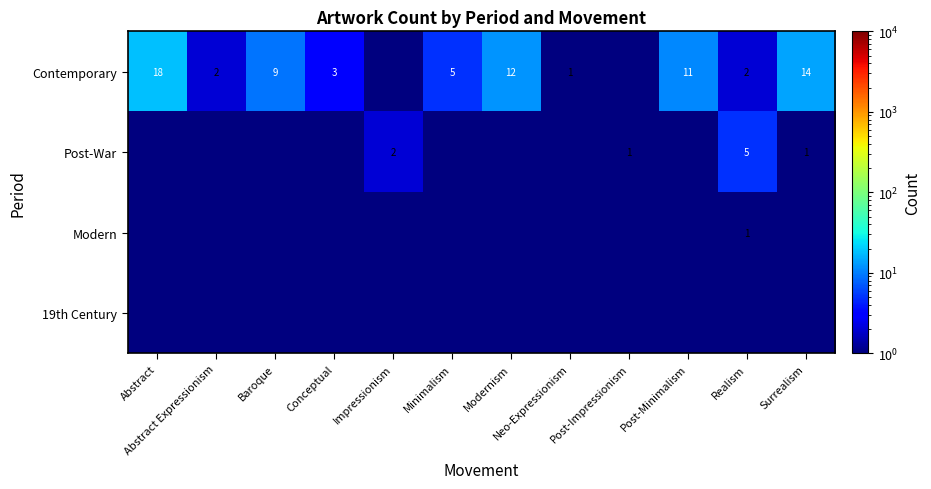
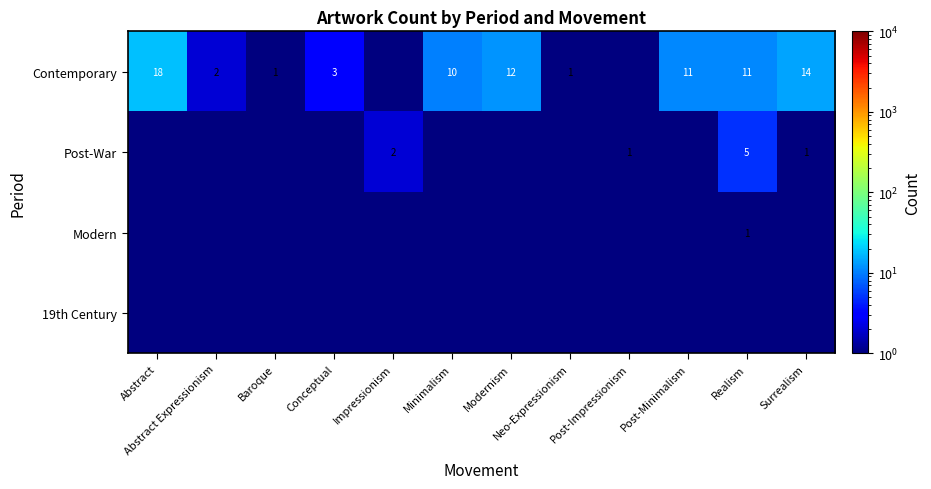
Contemporary, Baroque: 9 -> 1
Contemporary, Minimalism: 5 -> 10
Contemporary, Realism: 2 -> 11
